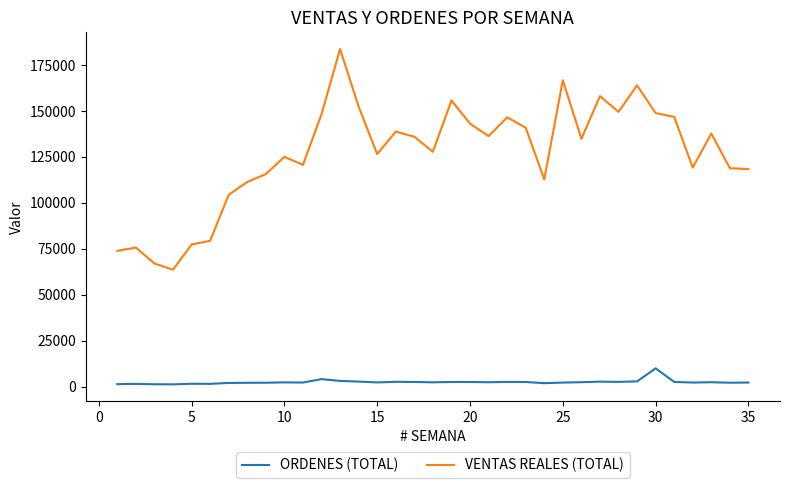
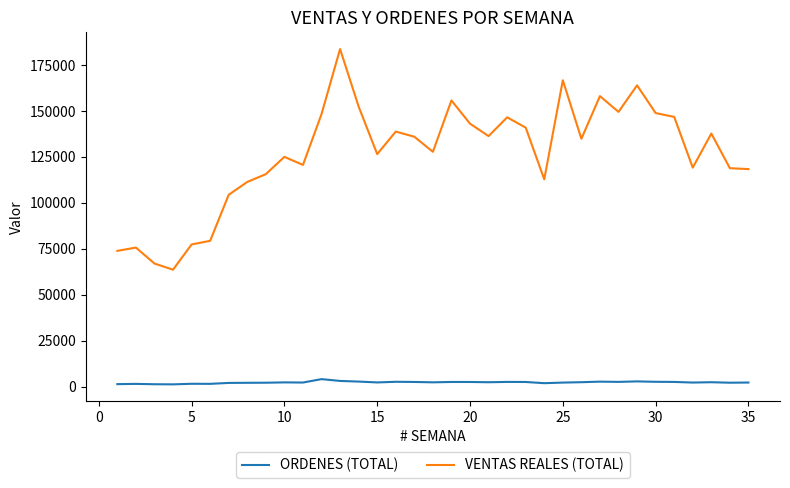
ORDENES (TOTAL), 30: 10000 -> 3000
